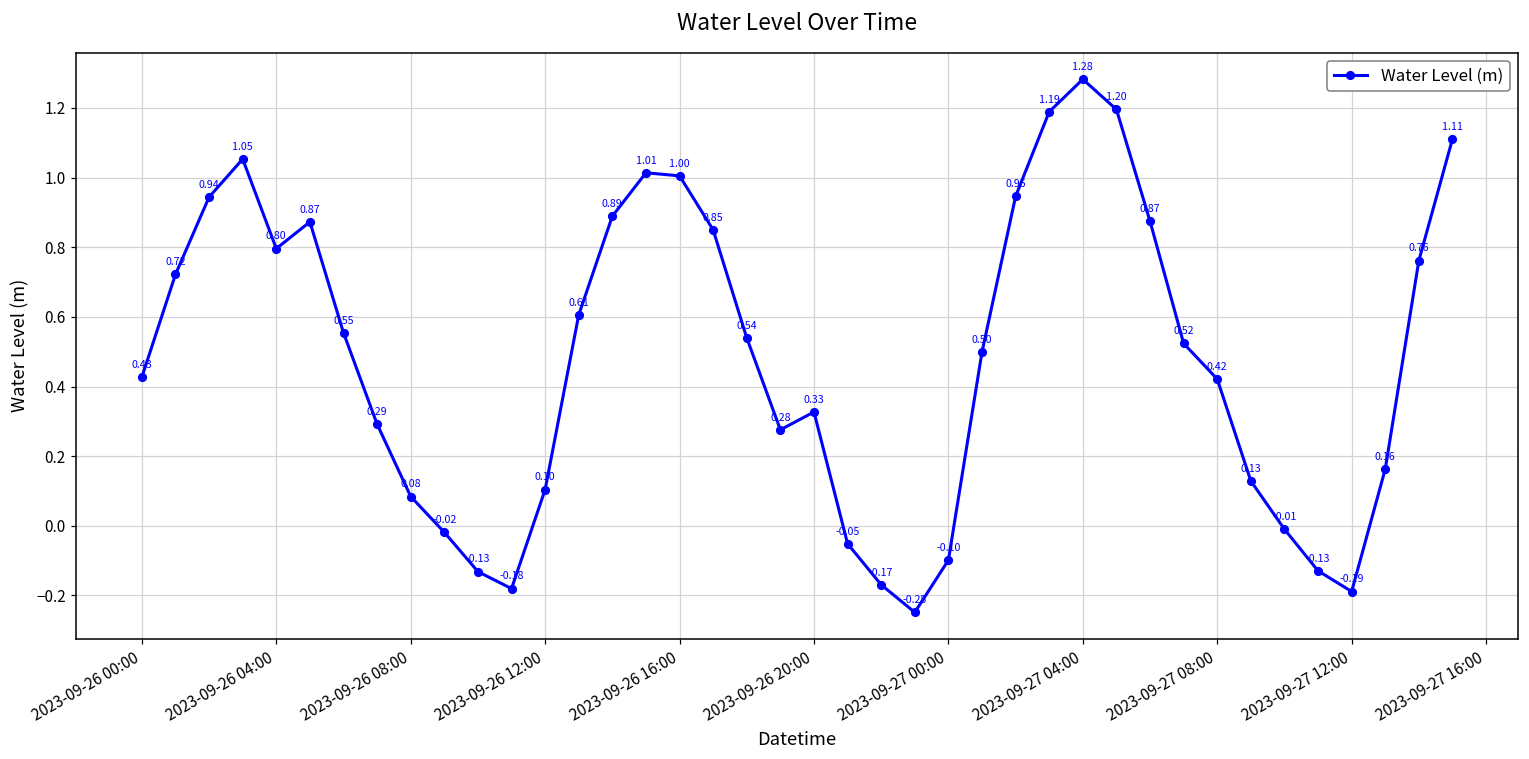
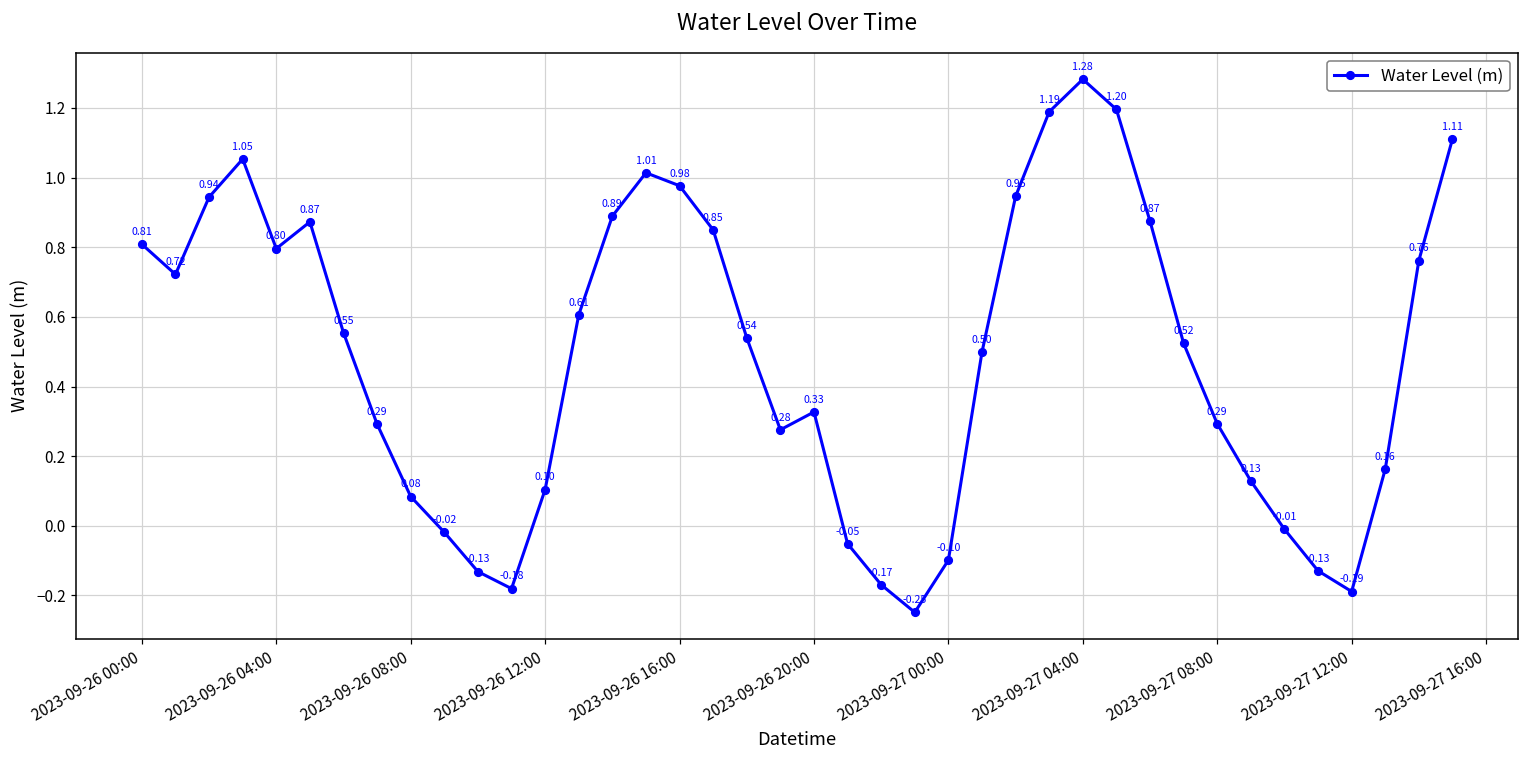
2023-09-26 00:00: 0.43 -> 0.81
2023-09-26 16:00: 1.00 -> 0.98
2023-09-27 08:00: 0.42 -> 0.29
